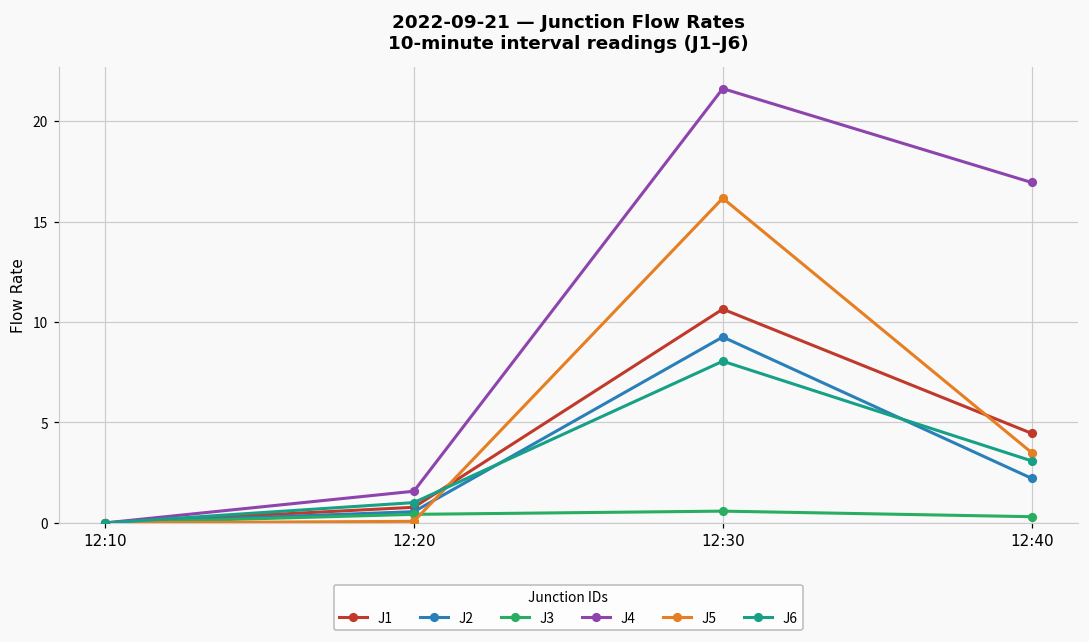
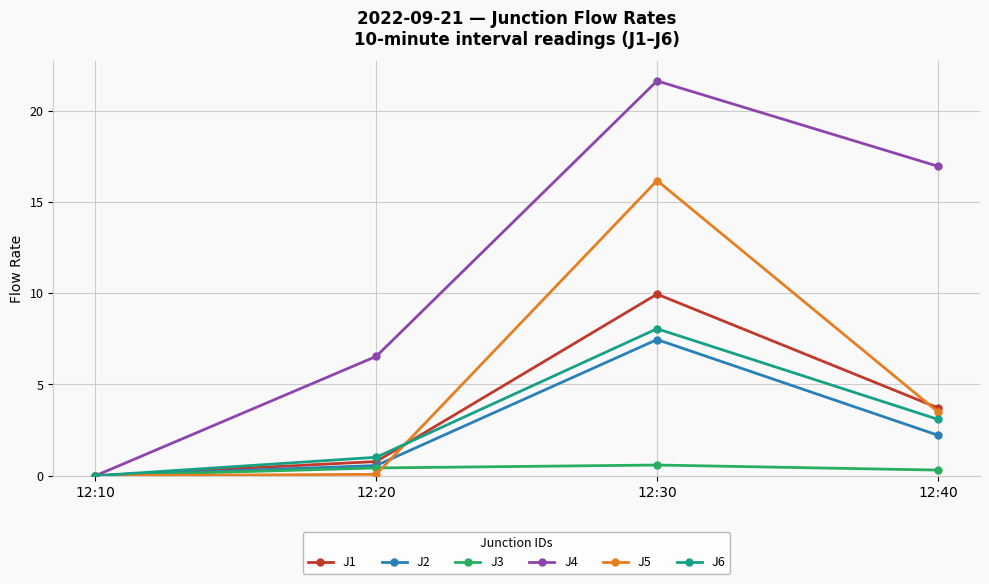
J4, 12:20: 1.6 -> 6.5
J1, 12:30: 10.6 -> 9.9
J2, 12:30: 9.3 -> 7.5
J1, 12:40: 4.5 -> 3.7
